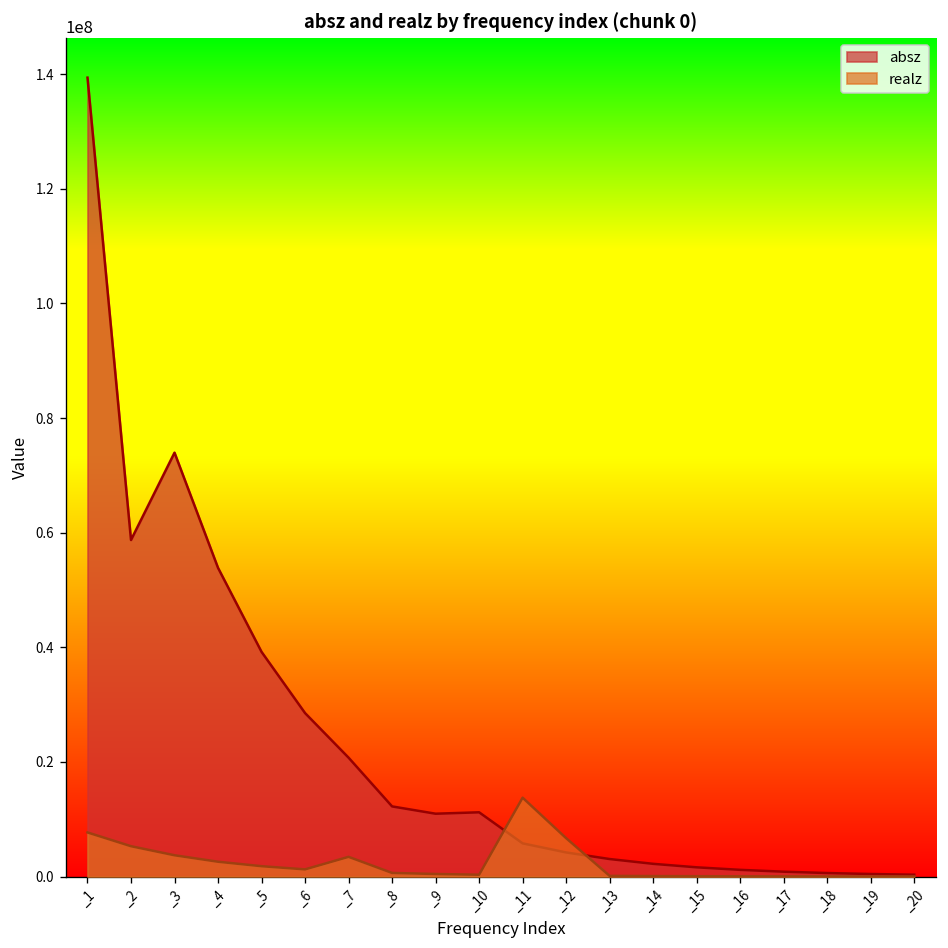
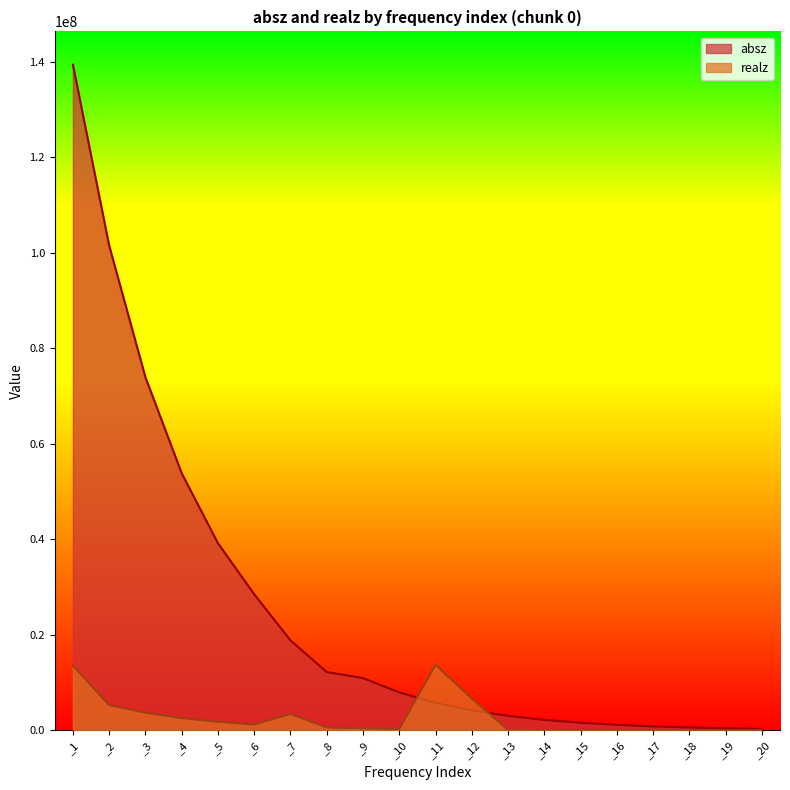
realz, _1: 8000000 -> 14000000
absz, _2: 59000000 -> 102000000
absz, _7: 21000000 -> 19000000
absz, _10: 11000000 -> 8000000
